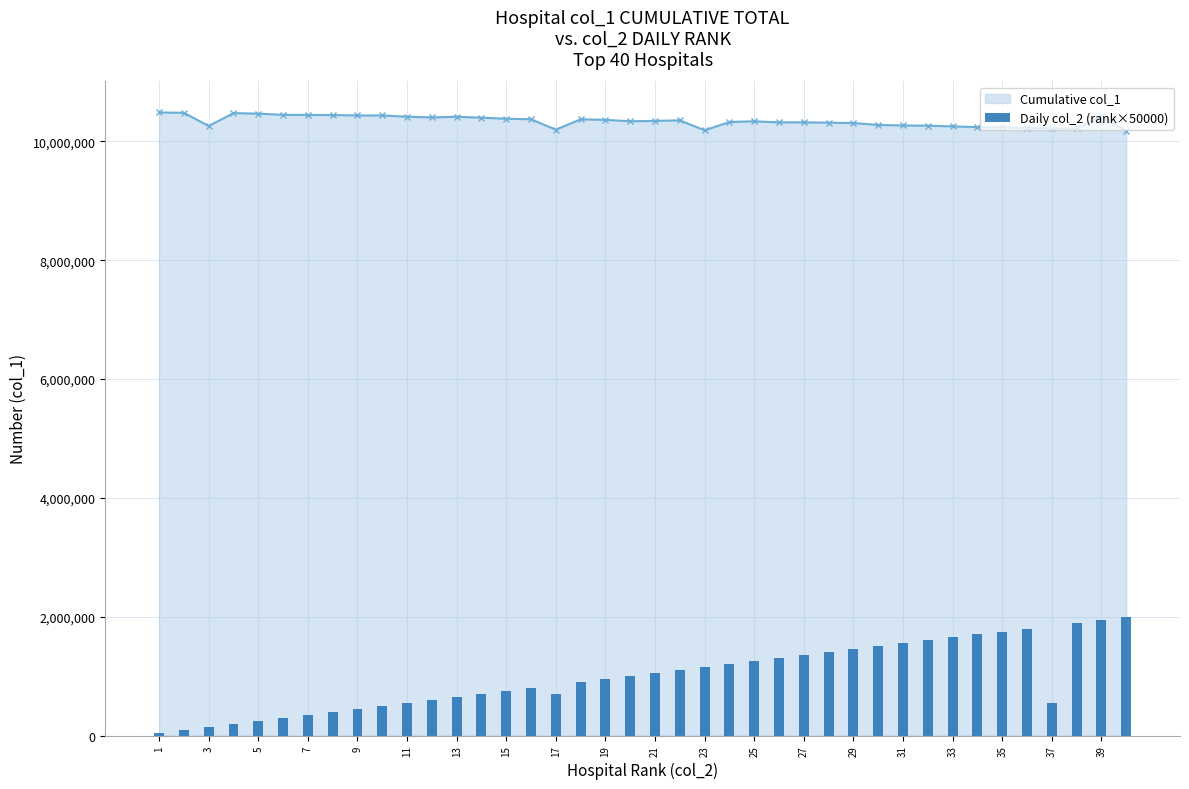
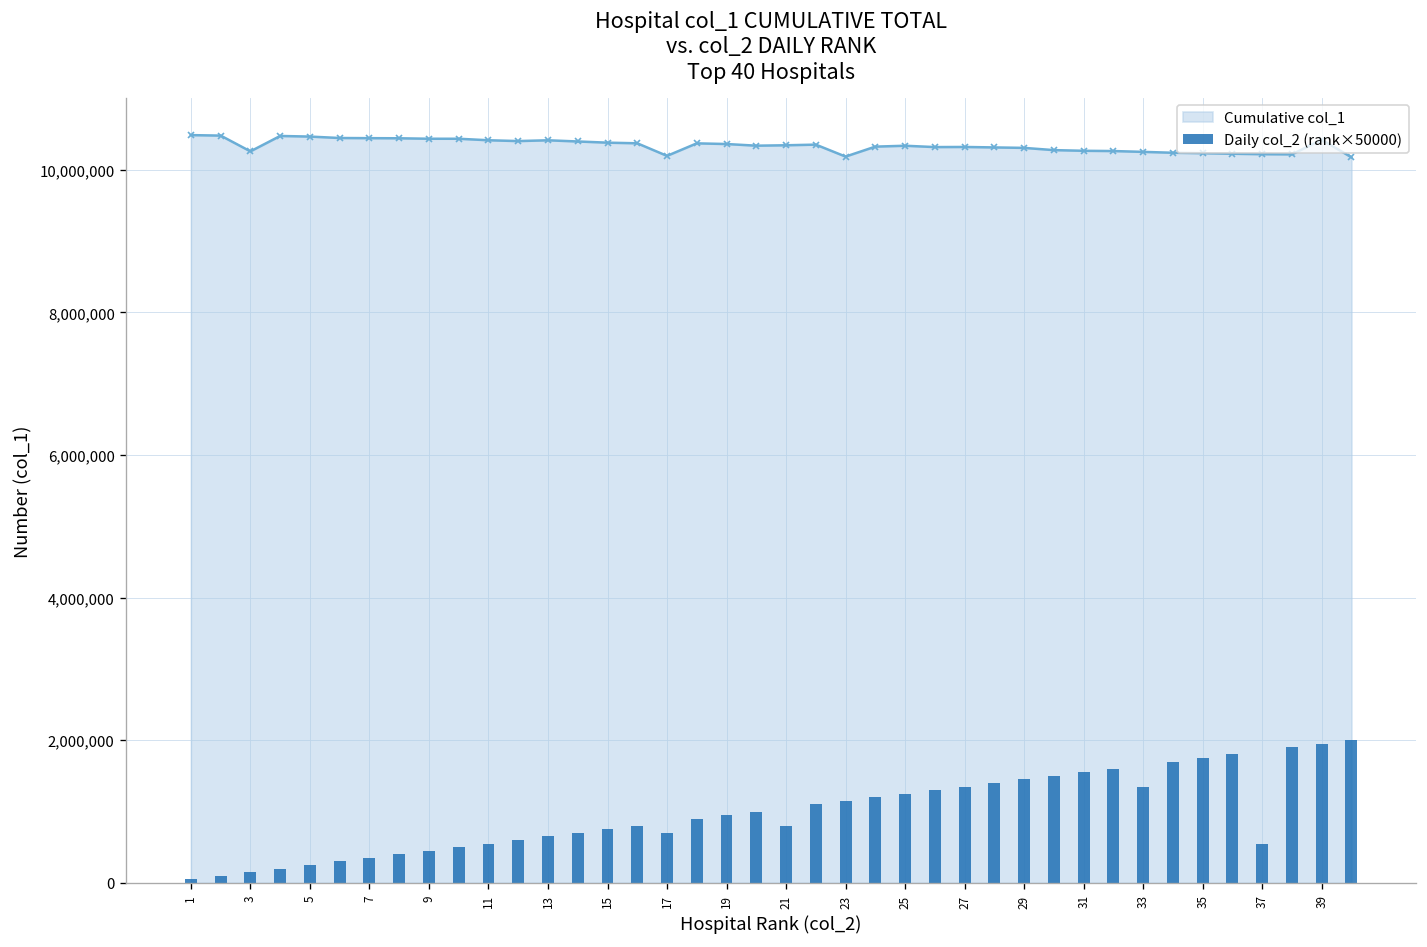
Daily col_2 (rank×50000), 21: 1,100,000 -> 800,000
Daily col_2 (rank×50000), 33: 1,700,000 -> 1,400,000
